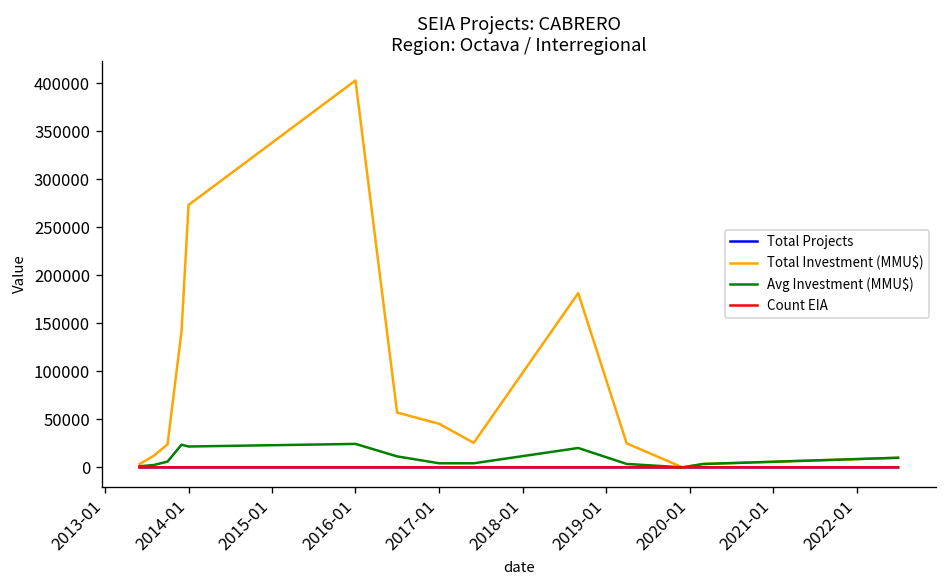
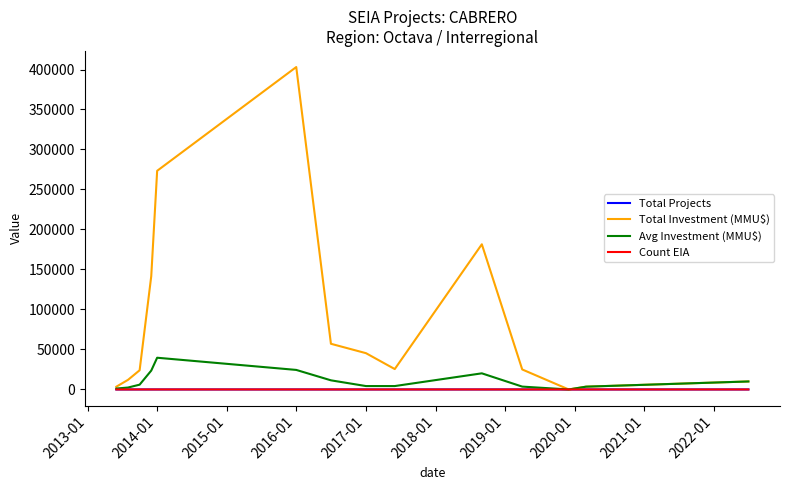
Avg Investment (MMU$), 2014-01: 20000 -> 40000
